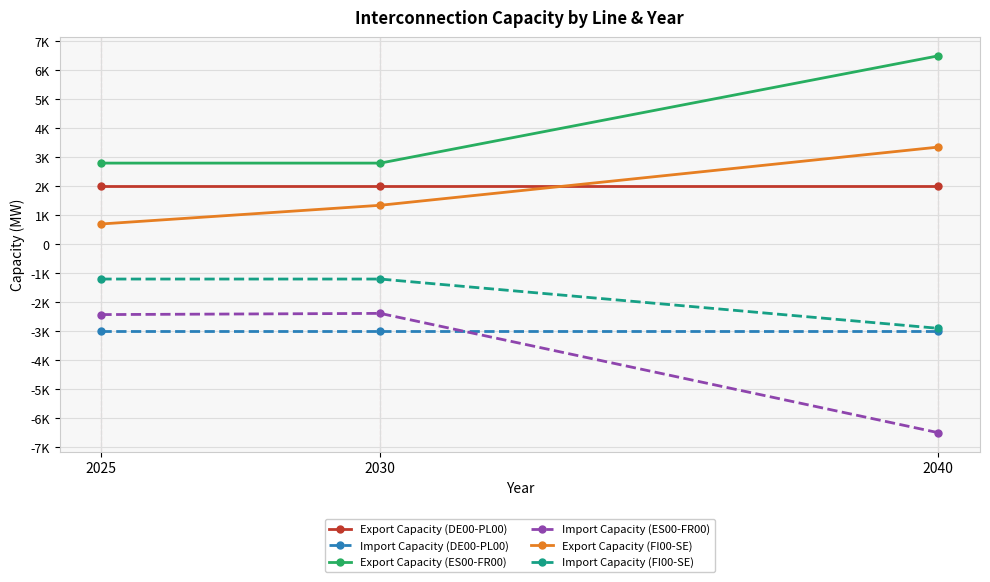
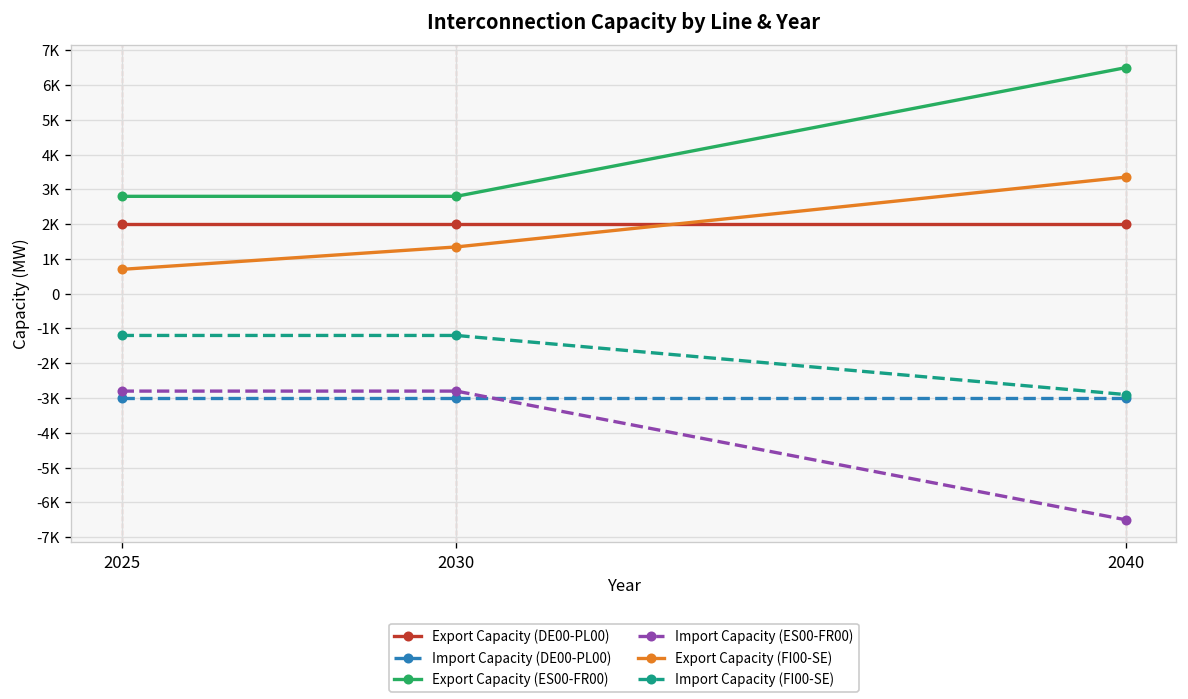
Import Capacity (ES00-FR00), 2025: -2400 -> -2800
Import Capacity (ES00-FR00), 2030: -2400 -> -2800
